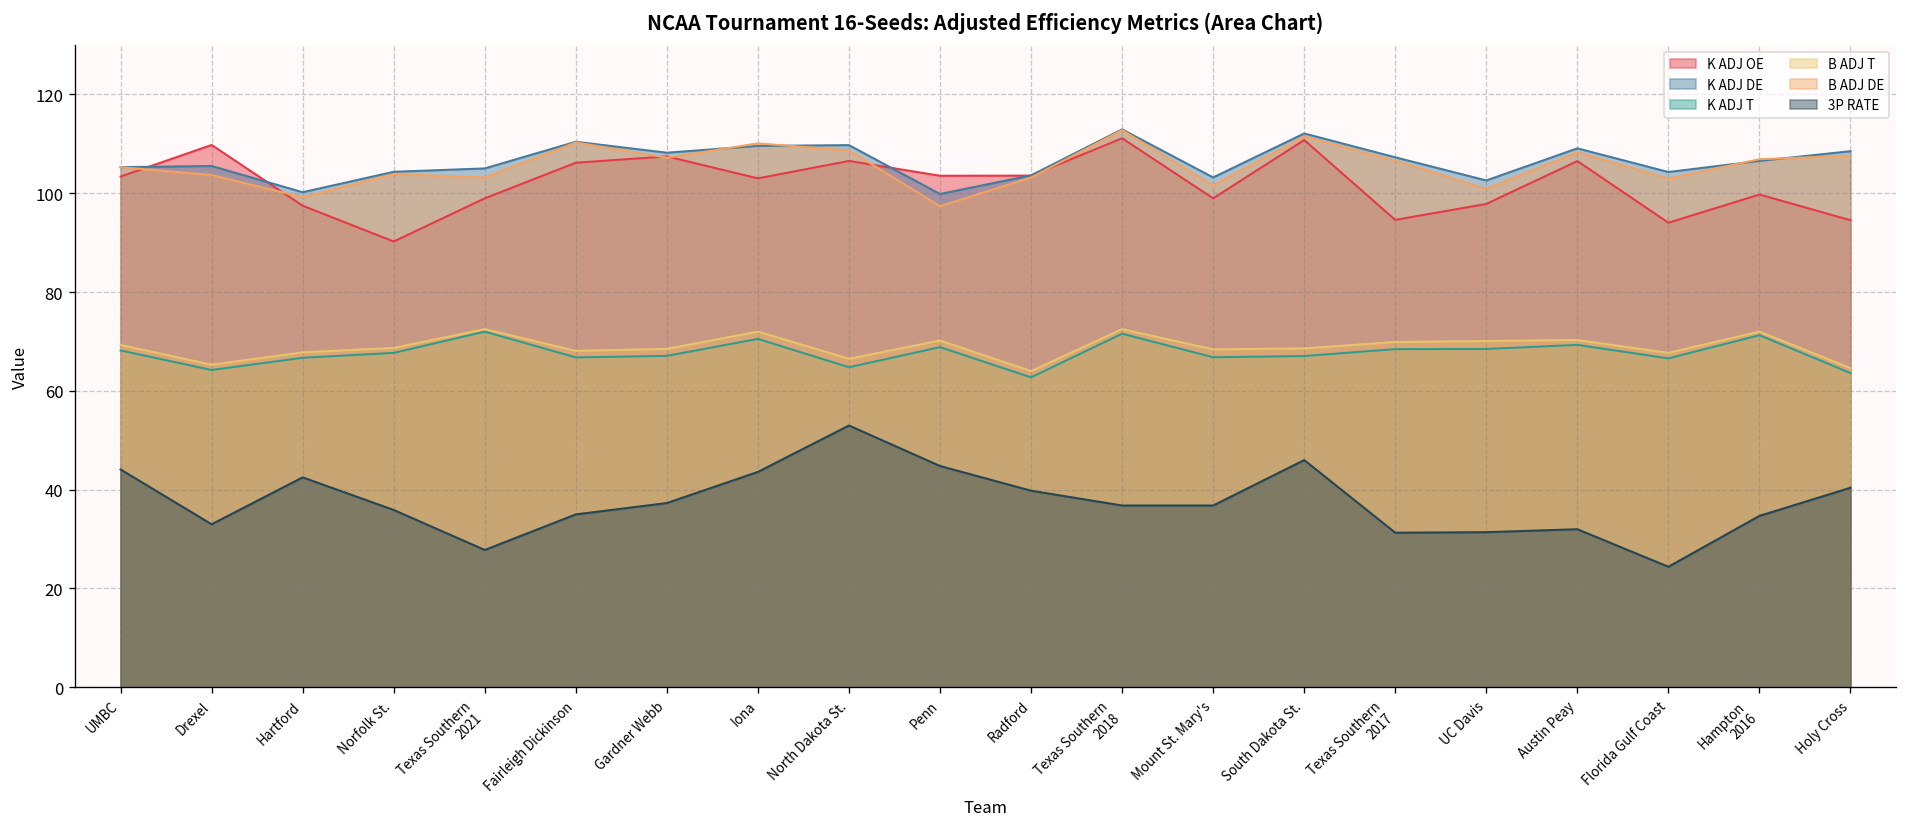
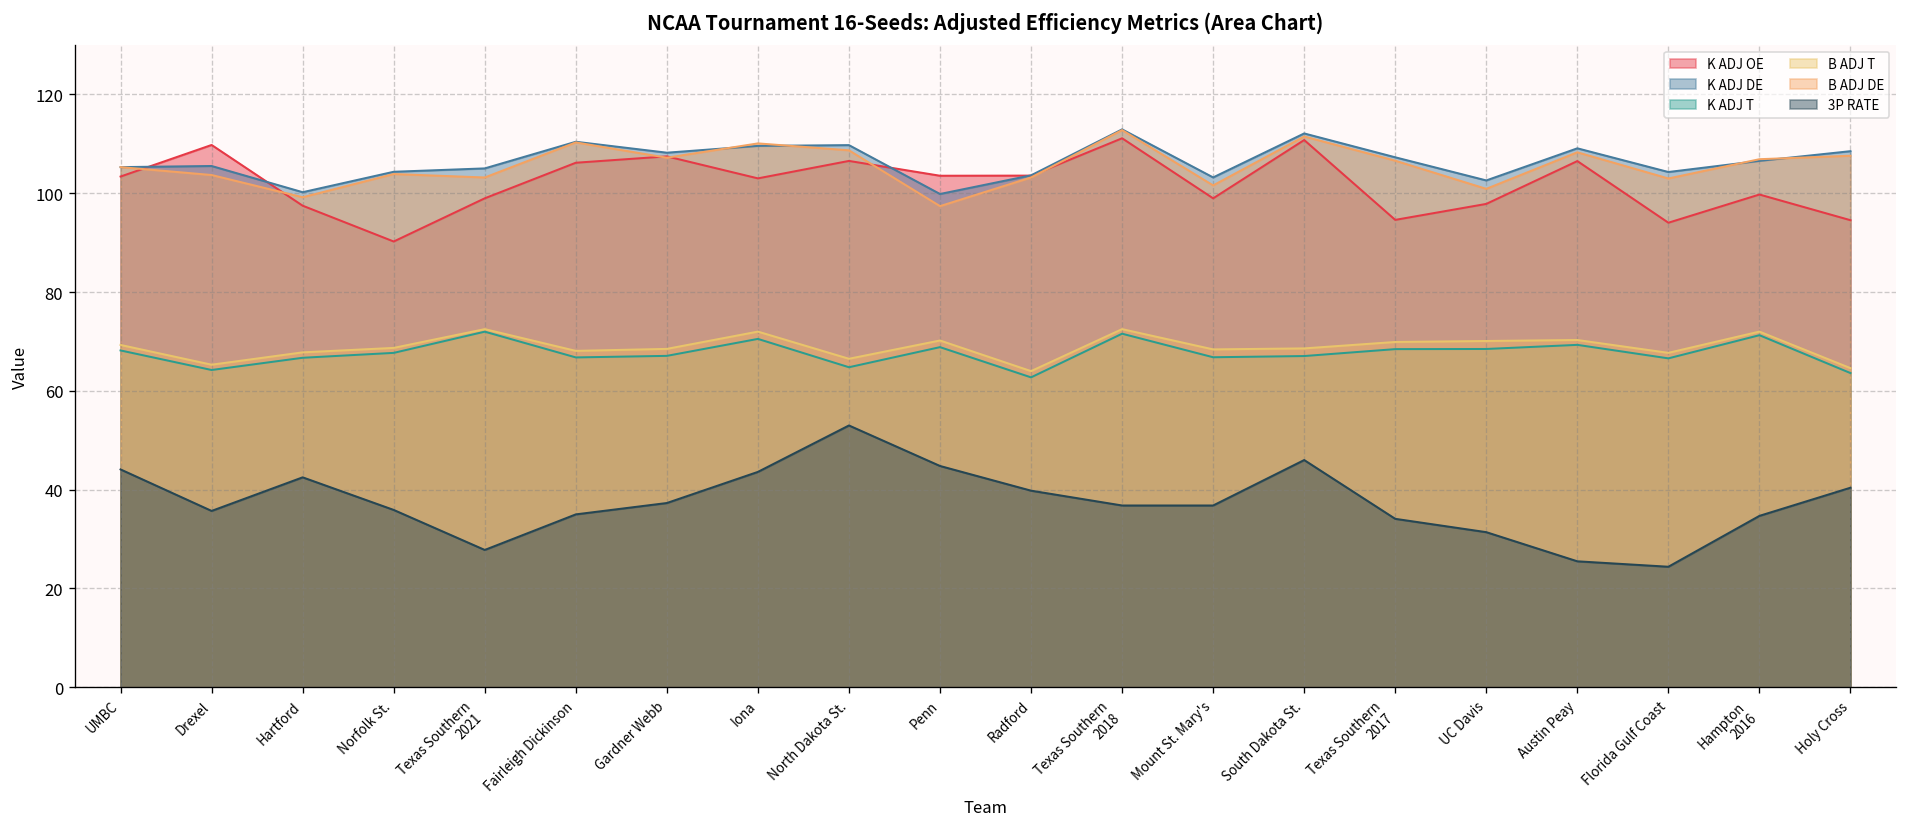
3P RATE, Drexel: 33 -> 36
3P RATE, Texas Southern 2017: 31 -> 34
3P RATE, Austin Peay: 32 -> 26
